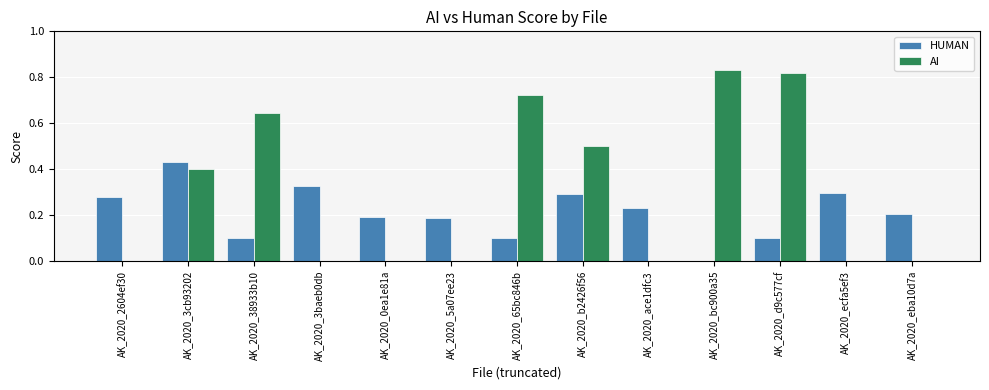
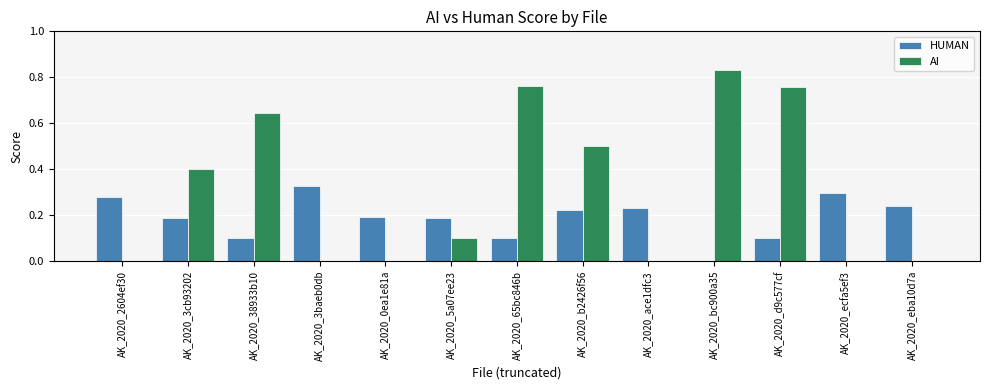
HUMAN, AK_2020_3cb93202: 0.43 -> 0.19
AI, AK_2020_5a07ee23: 0.0 -> 0.1
AI, AK_2020_65bc846b: 0.72 -> 0.76
HUMAN, AK_2020_b2426f56: 0.29 -> 0.22
AI, AK_2020_d9c577cf: 0.82 -> 0.76
HUMAN, AK_2020_eba10d7a: 0.20 -> 0.24
